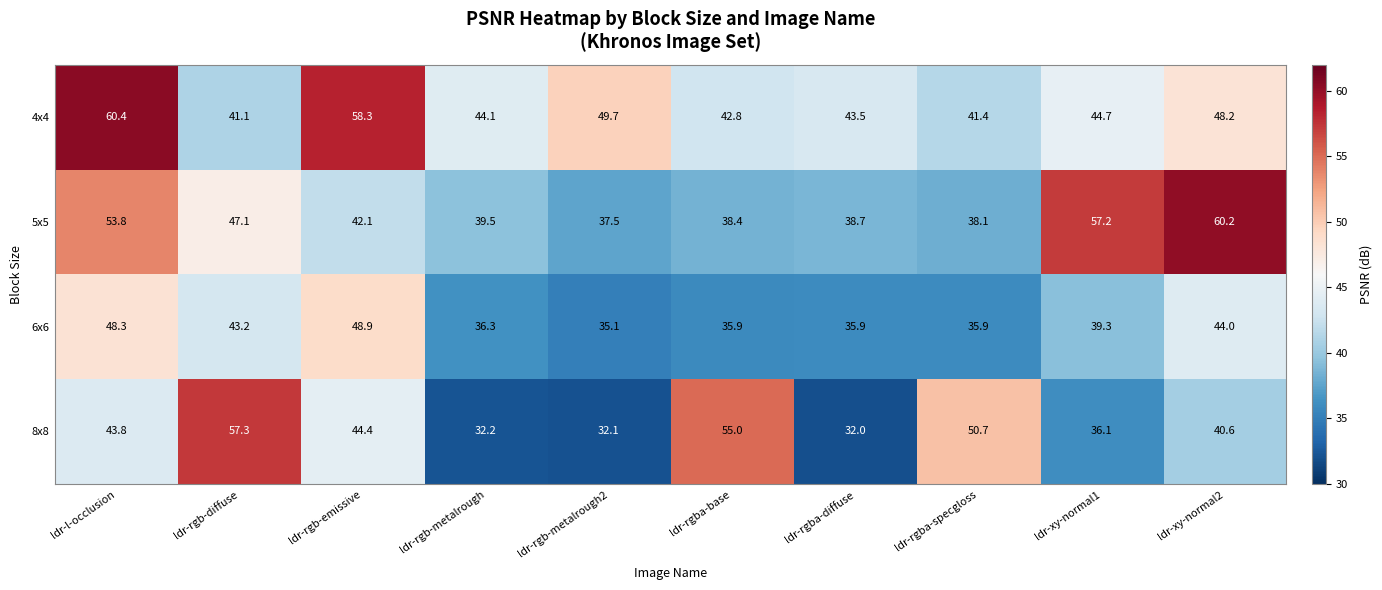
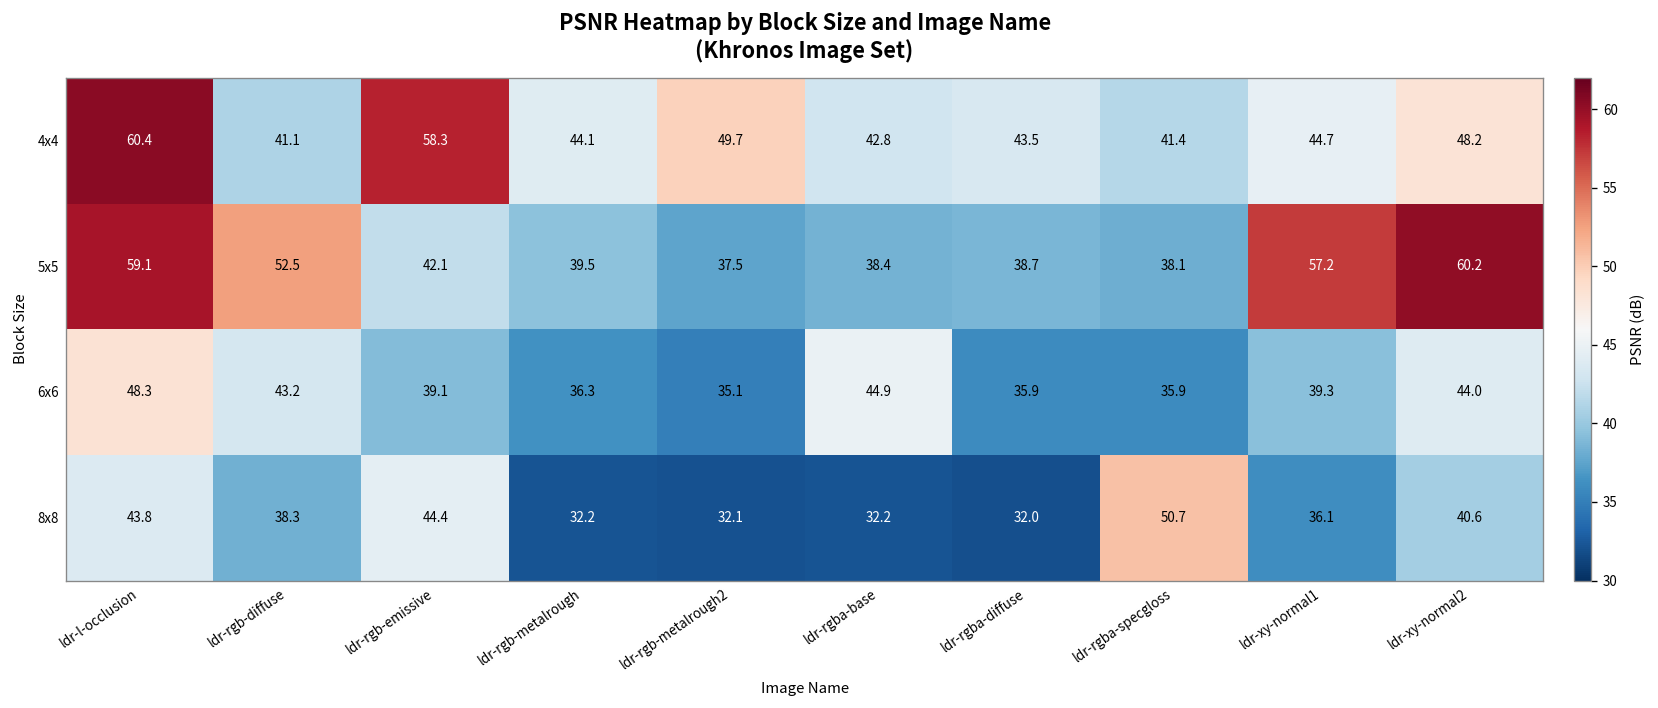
5x5, ldr-l-occlusion: 53.8 -> 59.1
5x5, ldr-rgb-diffuse: 47.1 -> 52.5
6x6, ldr-rgb-emissive: 48.9 -> 39.1
6x6, ldr-rgba-base: 35.9 -> 44.9
8x8, ldr-rgb-diffuse: 57.3 -> 38.3
8x8, ldr-rgba-base: 55.0 -> 32.2
